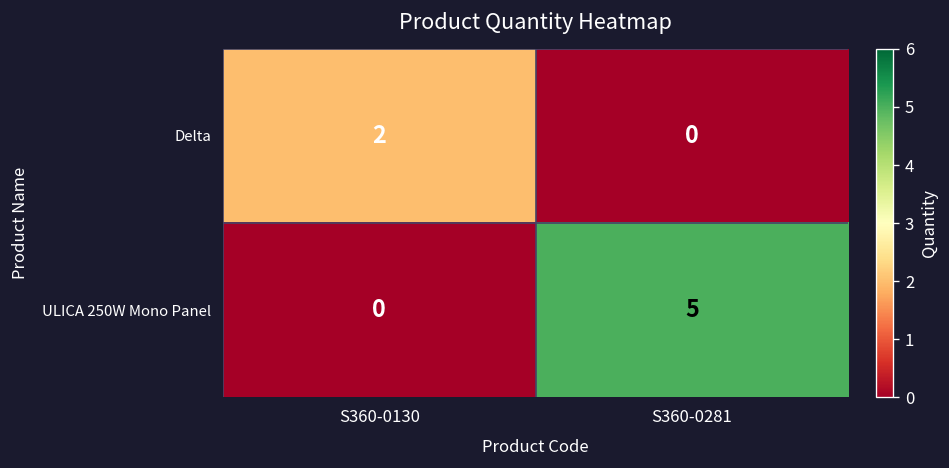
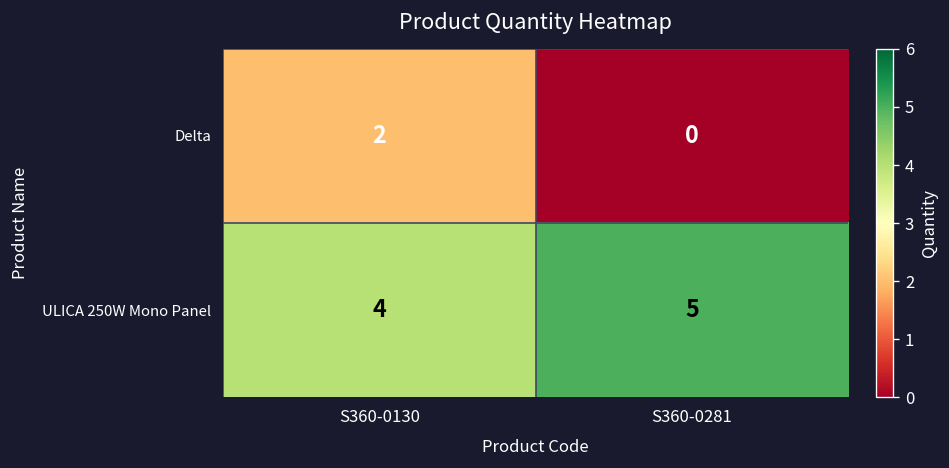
ULICA 250W Mono Panel, S360-0130: 0 -> 4
